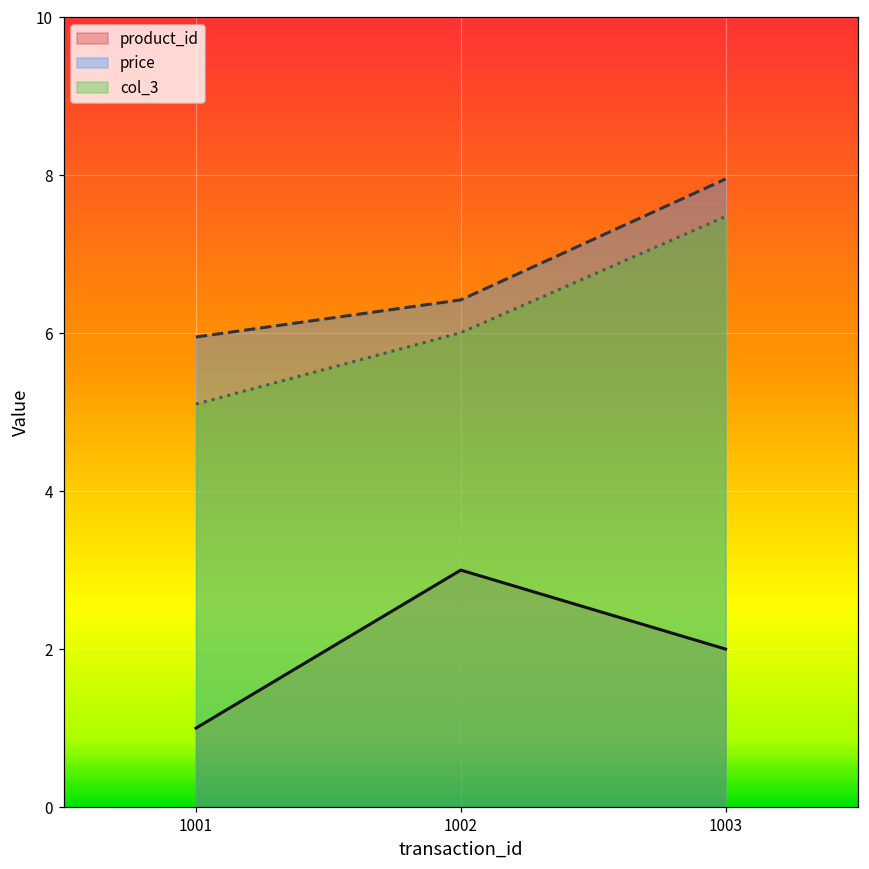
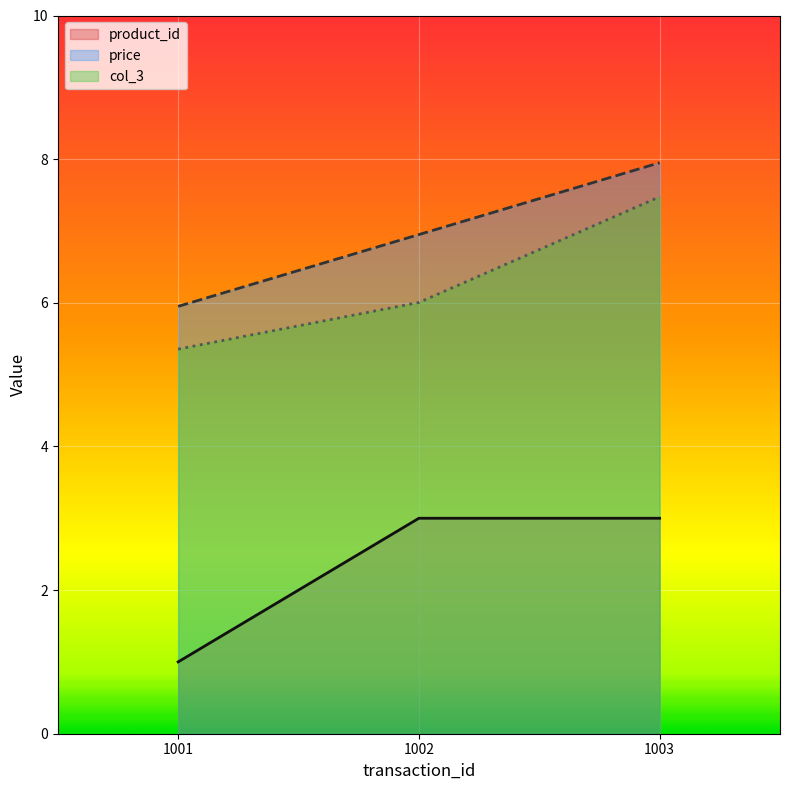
col_3, 1001: 5.1 -> 5.4
price, 1002: 6.4 -> 7.0
product_id, 1003: 2 -> 3
